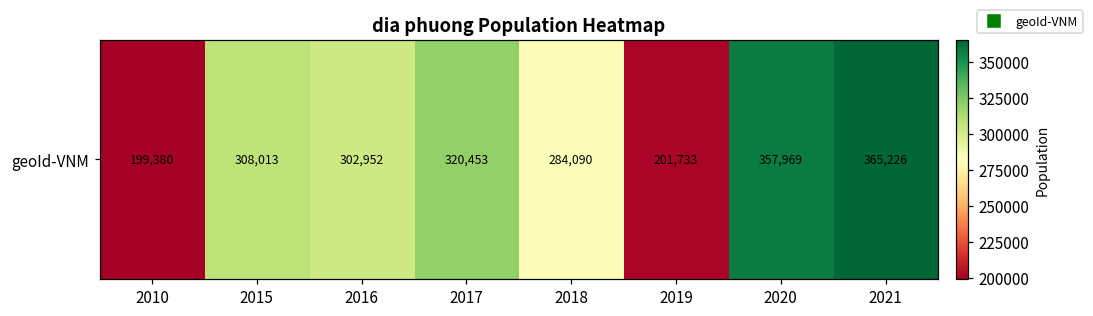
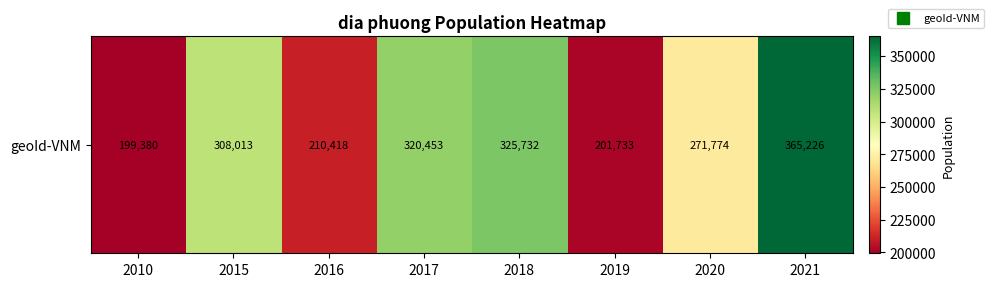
geoId-VNM, 2016: 302,952 -> 210,418
geoId-VNM, 2018: 284,090 -> 325,732
geoId-VNM, 2020: 357,969 -> 271,774
